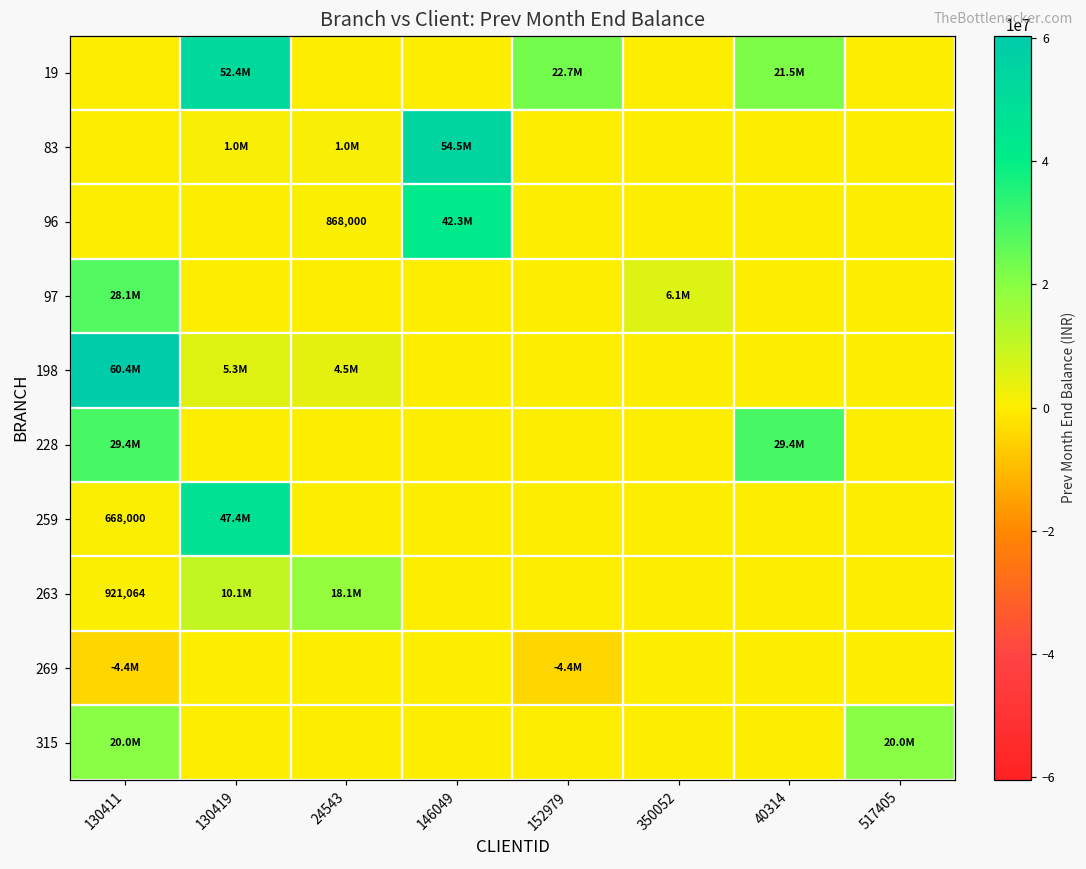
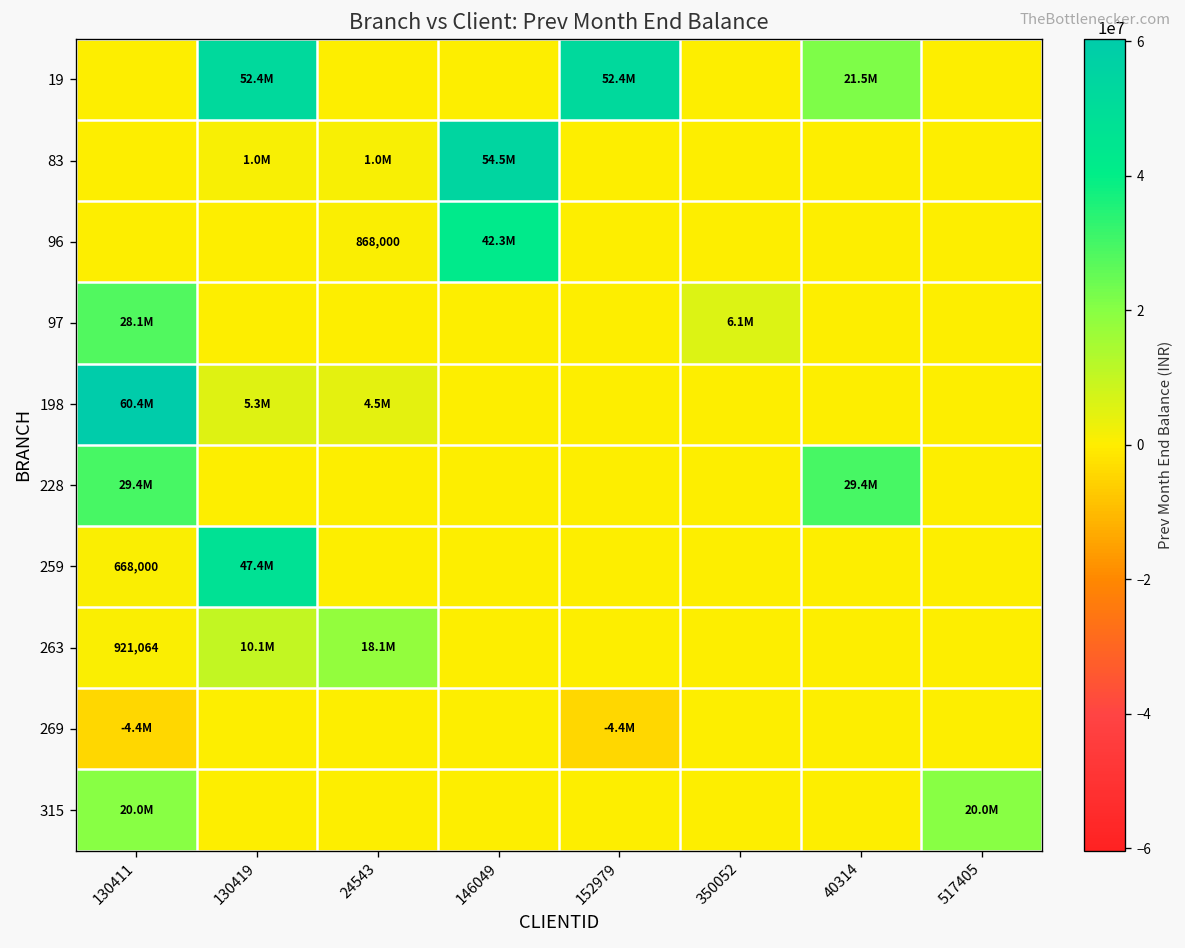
19, 152979: 22.7M -> 52.4M
